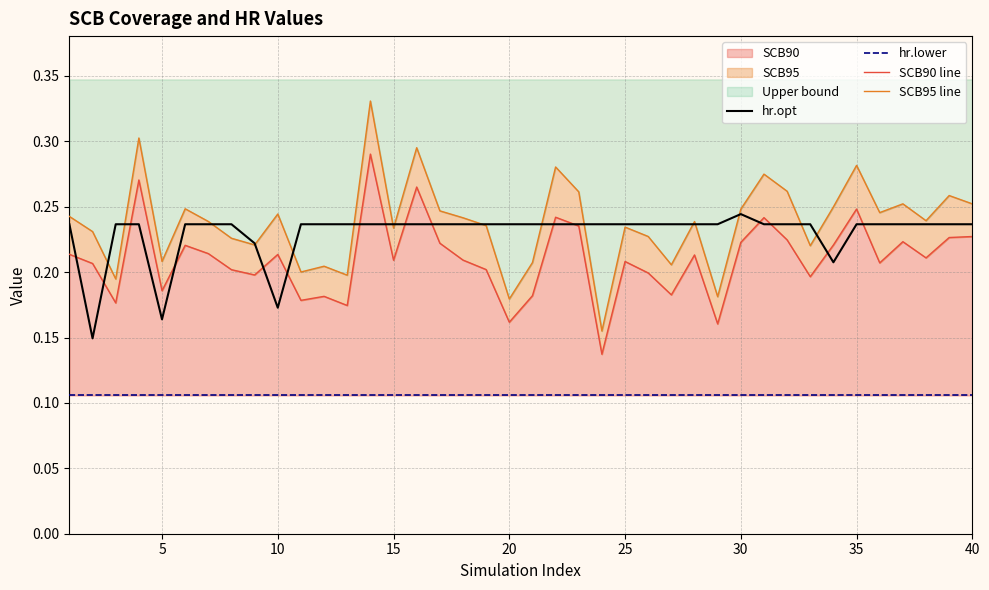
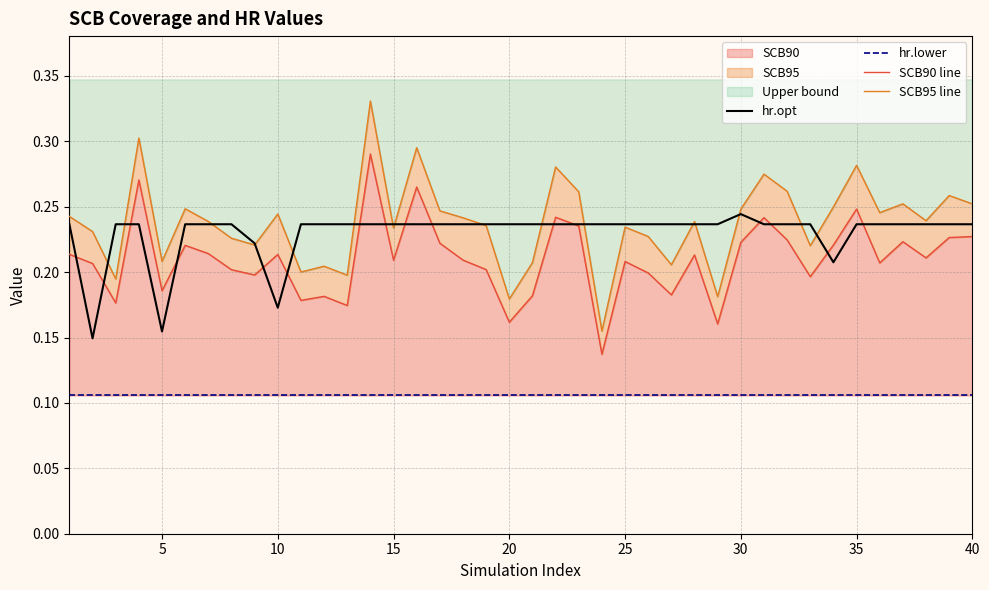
hr.opt, 5: 0.164 -> 0.155
